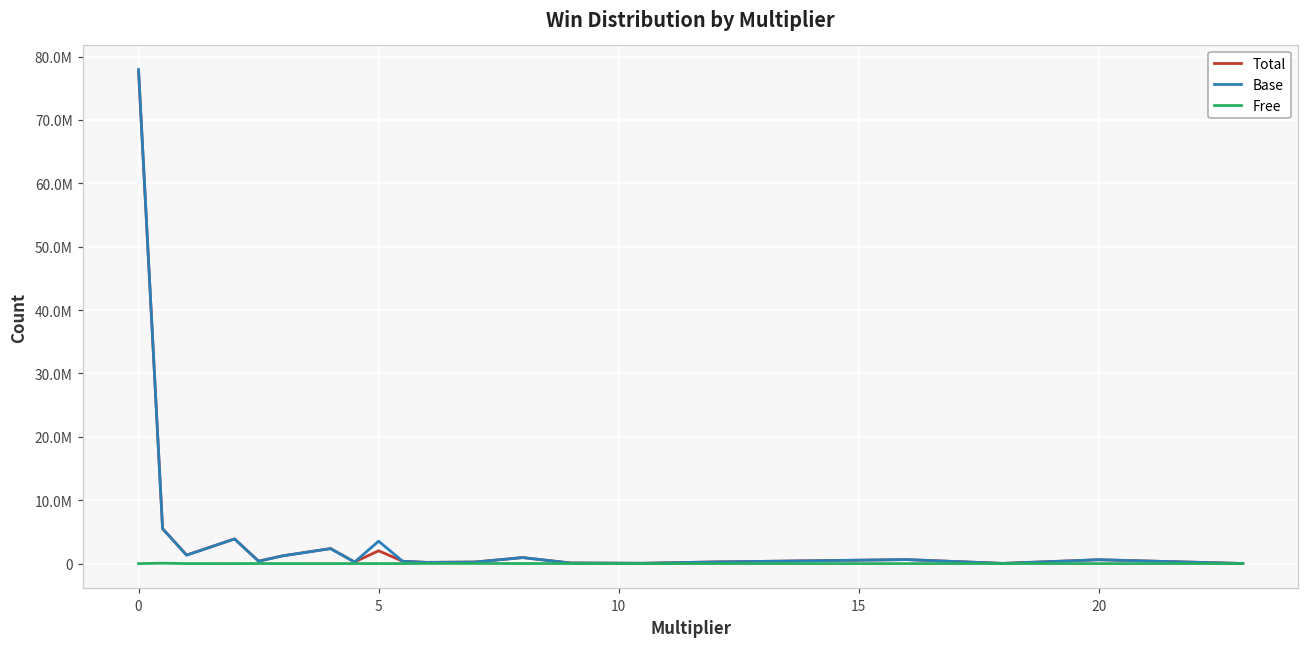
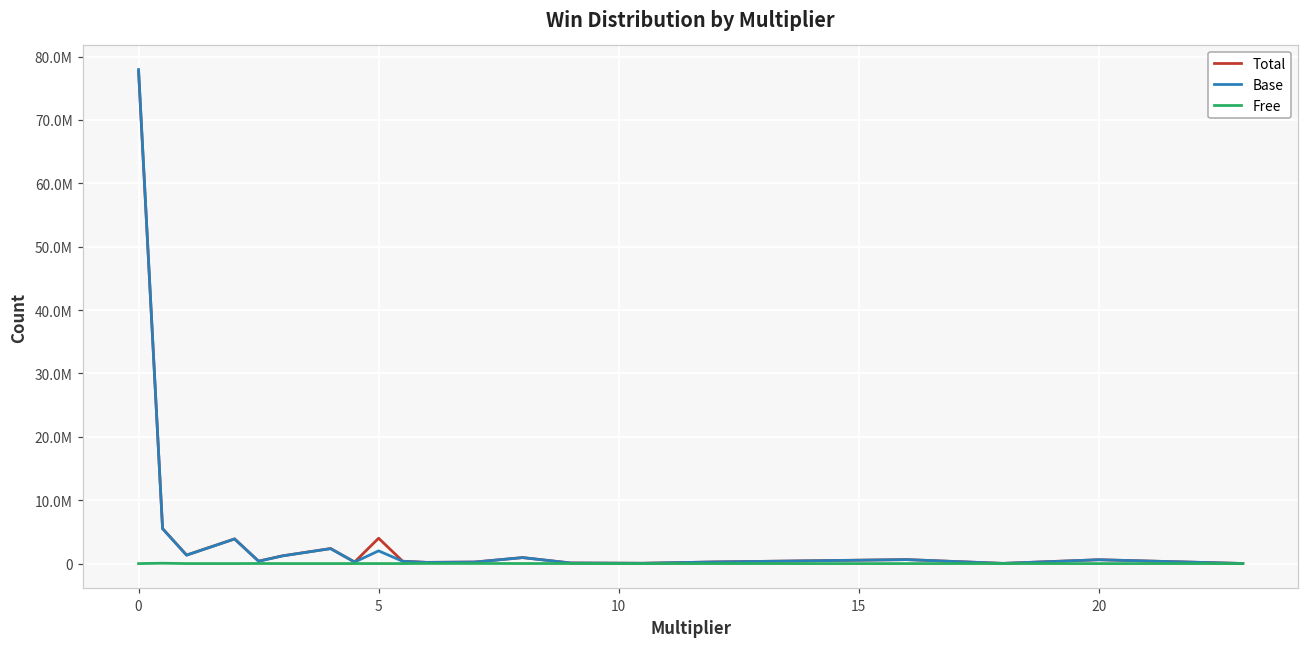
Total, 5: 2000000 -> 4000000
Base, 5: 4000000 -> 2000000
